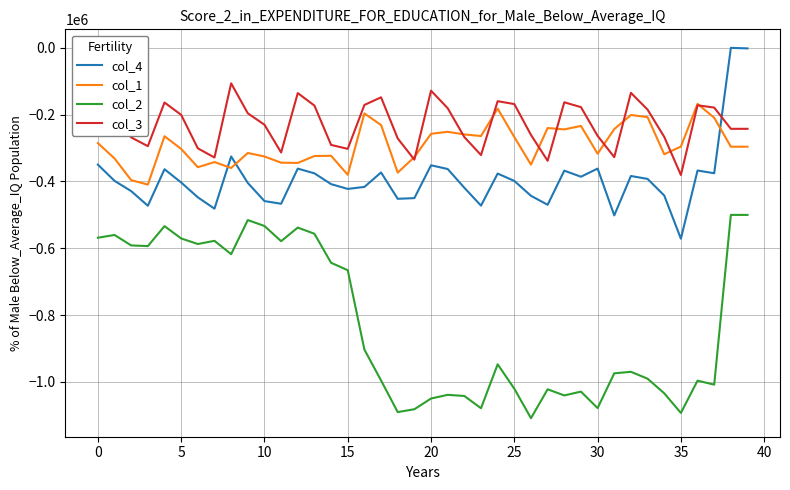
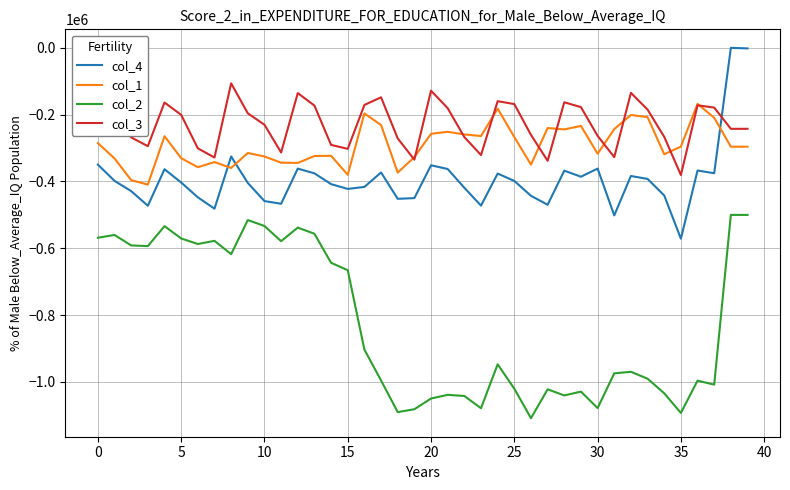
col_1, 5: -300000 -> -330000
